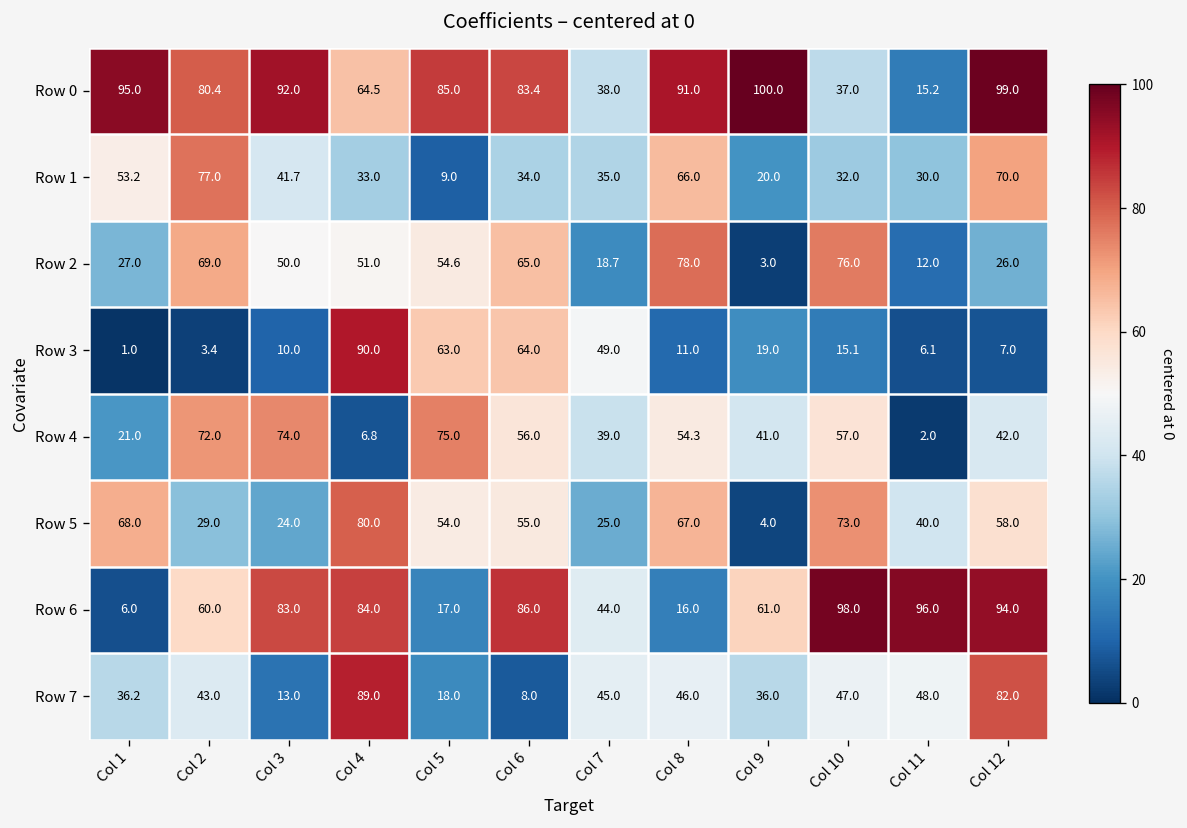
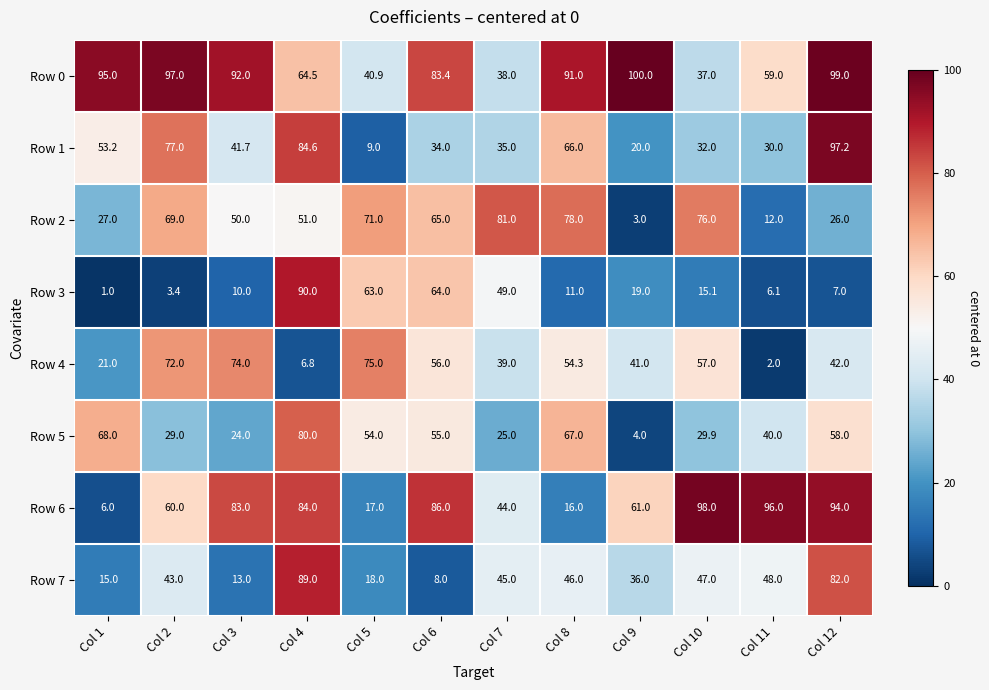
Row 0, Col 2: 80.4 -> 97.0
Row 0, Col 5: 85.0 -> 40.9
Row 0, Col 11: 15.2 -> 59.0
Row 1, Col 4: 33.0 -> 84.6
Row 1, Col 12: 70.0 -> 97.2
Row 2, Col 5: 54.6 -> 71.0
Row 2, Col 7: 18.7 -> 81.0
Row 5, Col 10: 73.0 -> 29.9
Row 7, Col 1: 36.2 -> 15.0
